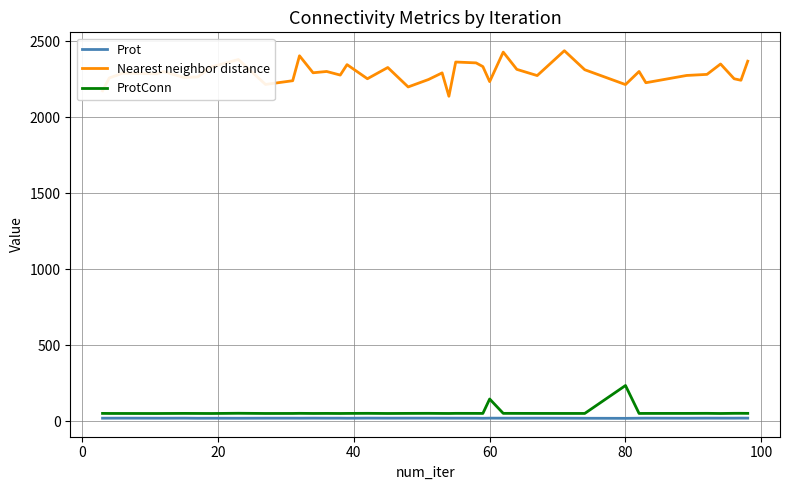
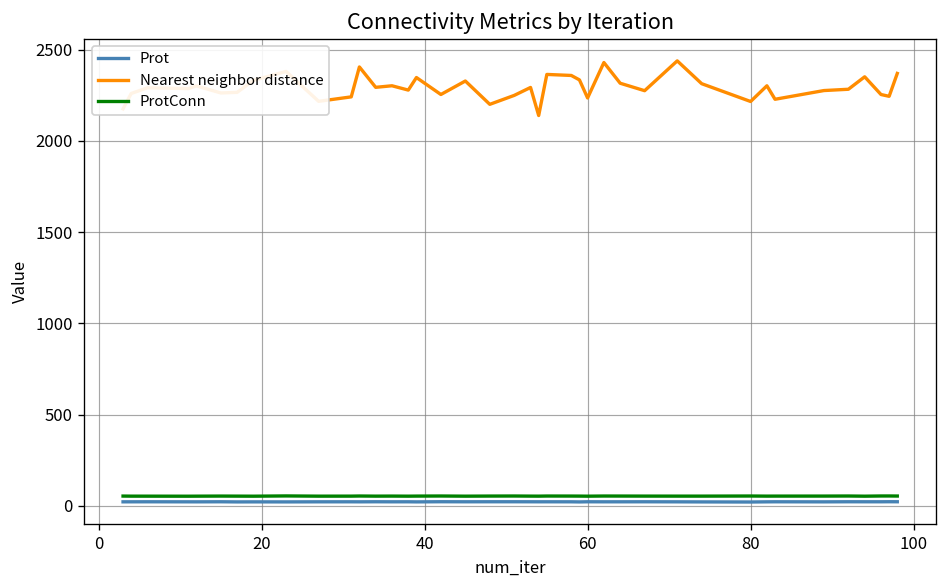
ProtConn, 60: 150 -> 50
ProtConn, 80: 240 -> 50
